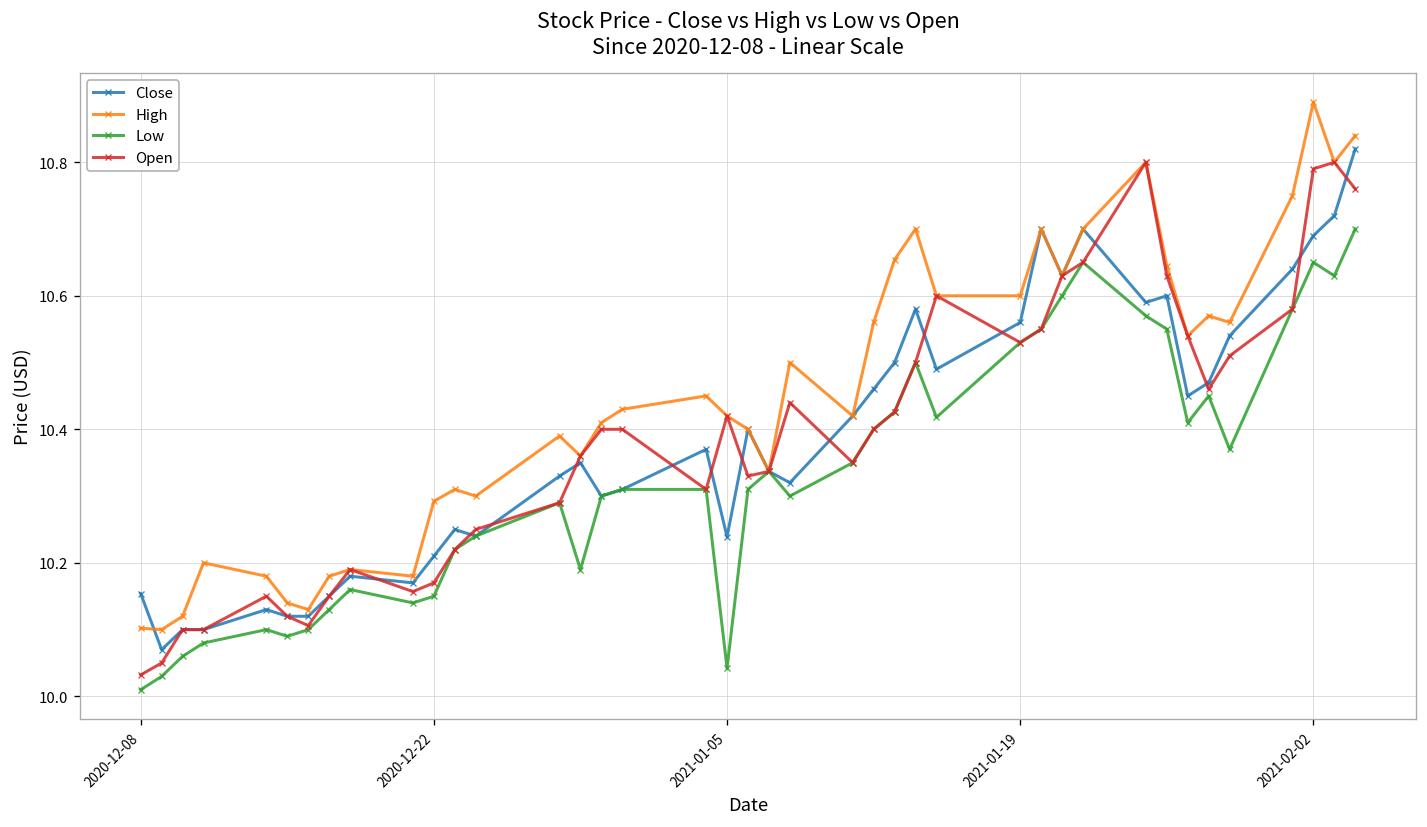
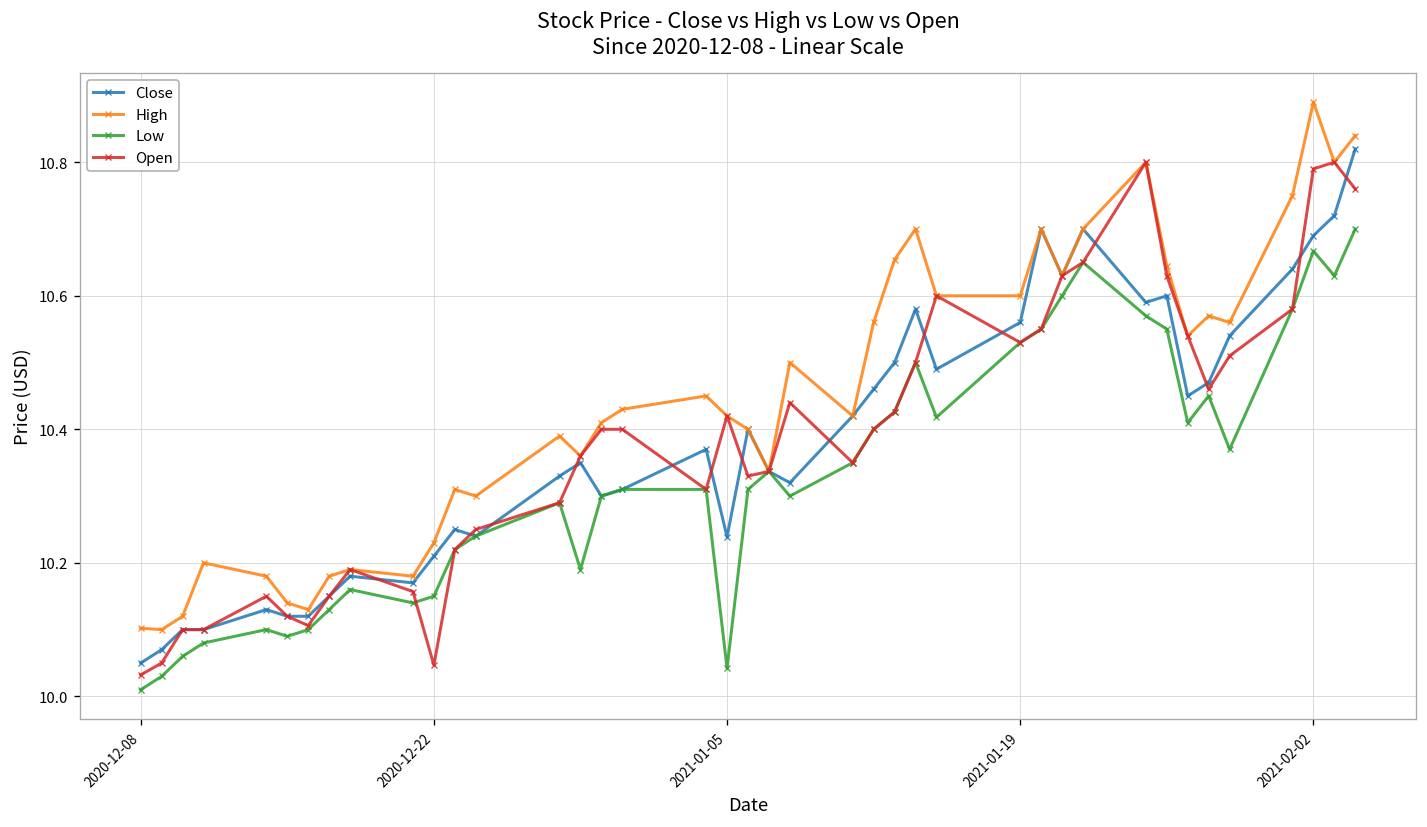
Close, 2020-12-08: 10.15 -> 10.05
High, 2020-12-22: 10.29 -> 10.23
Open, 2020-12-22: 10.17 -> 10.05
Low, 2021-02-02: 10.65 -> 10.67
